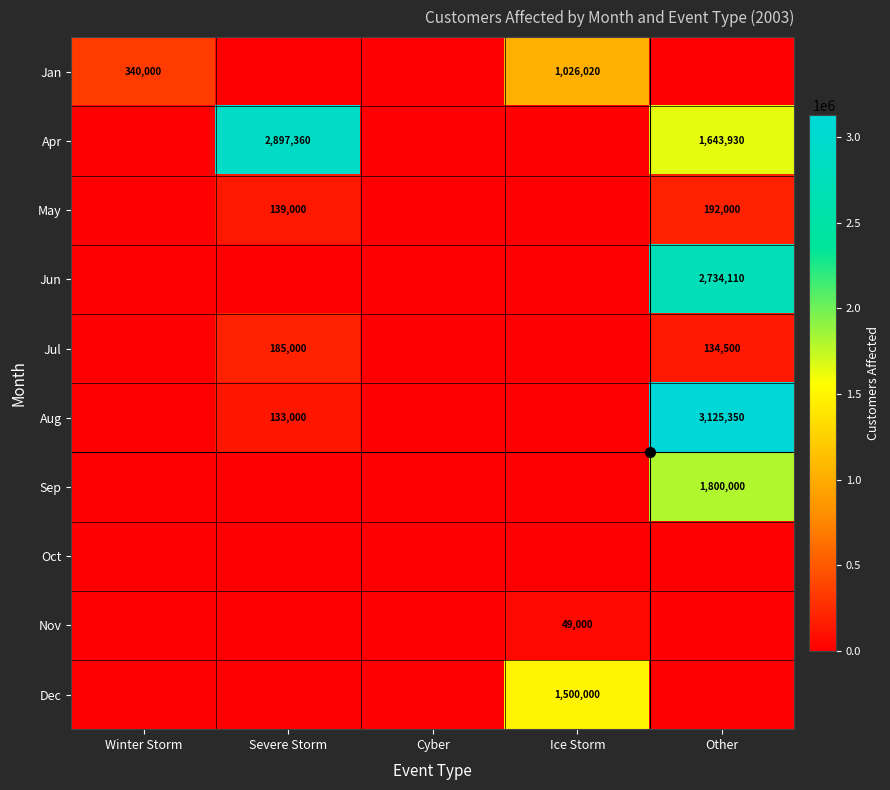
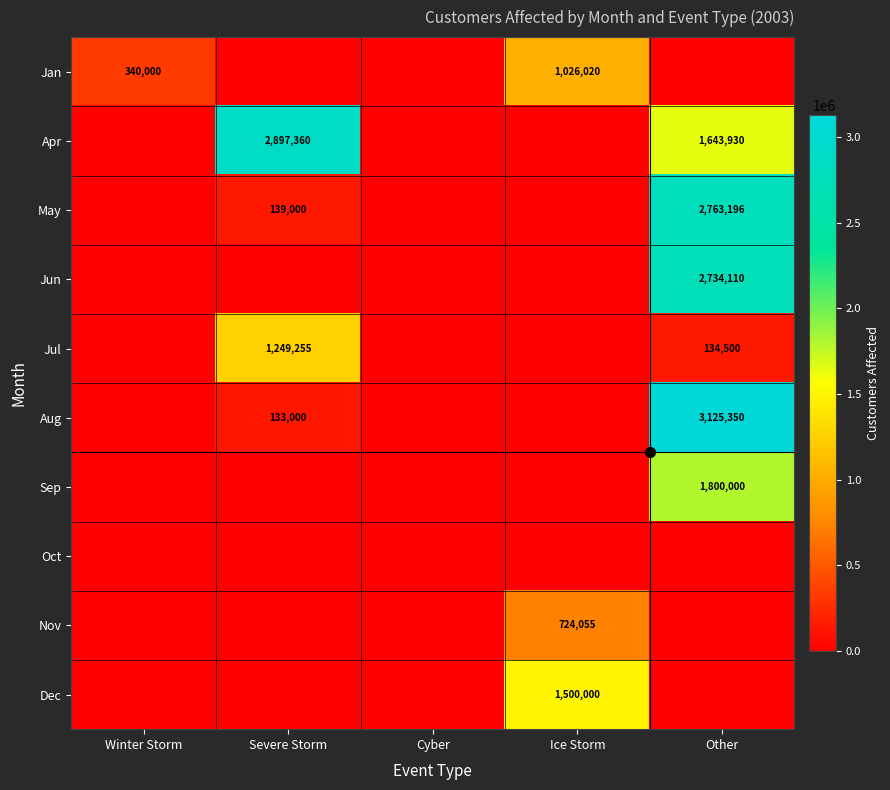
May, Other: 192,000 -> 2,763,196
Jul, Severe Storm: 185,000 -> 1,249,255
Nov, Ice Storm: 49,000 -> 724,055
